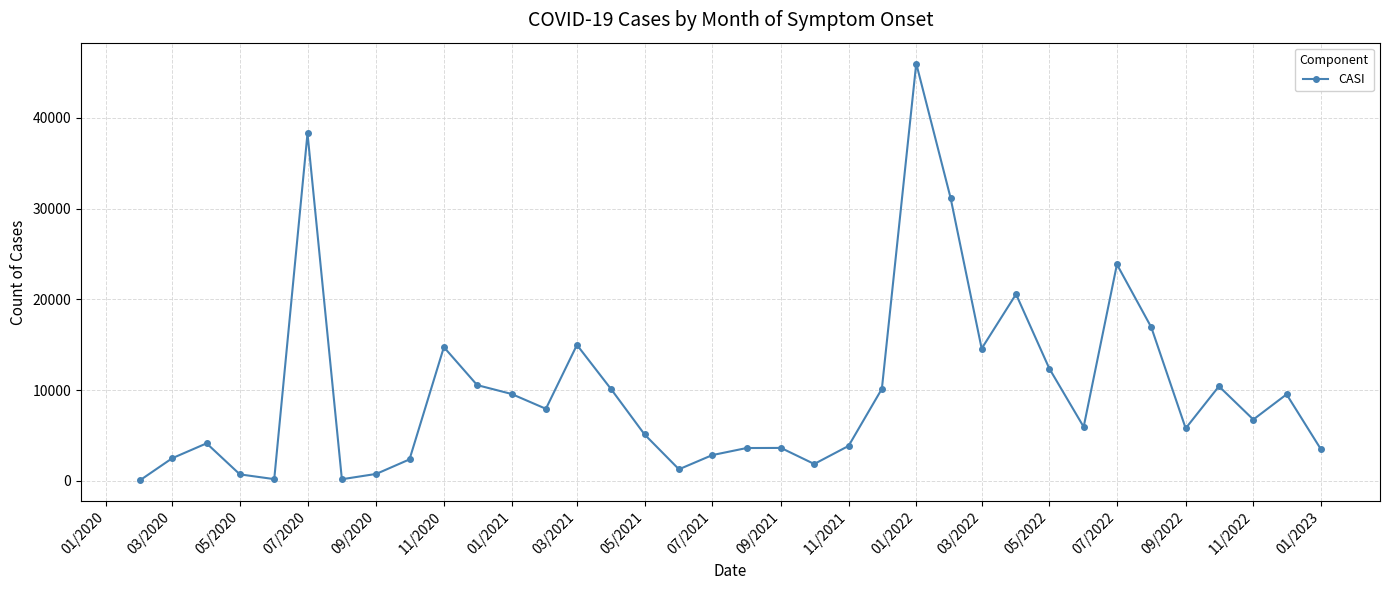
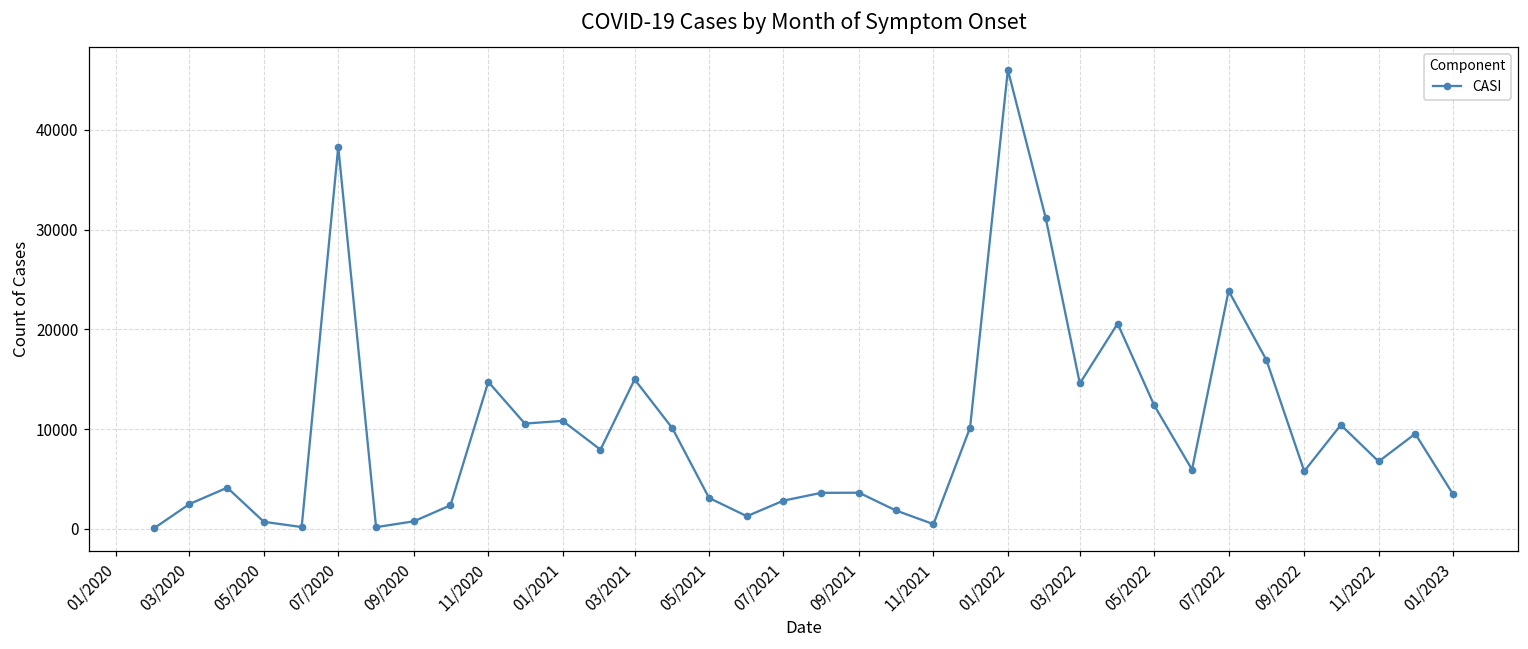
01/2021: 10000 -> 11000
05/2021: 5000 -> 3000
11/2021: 4000 -> 0
